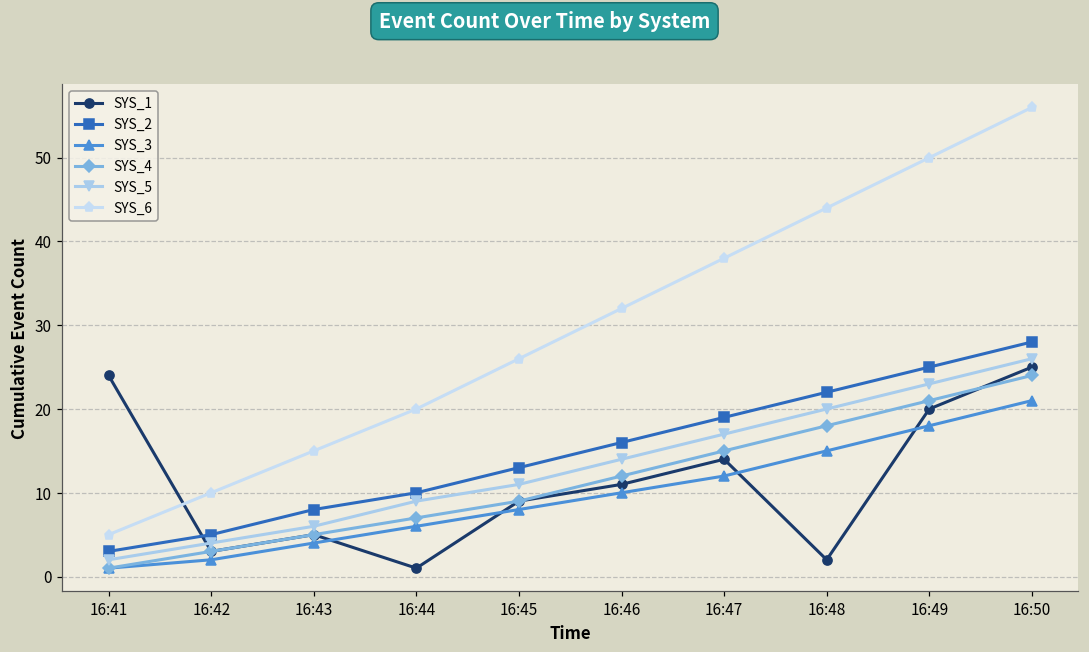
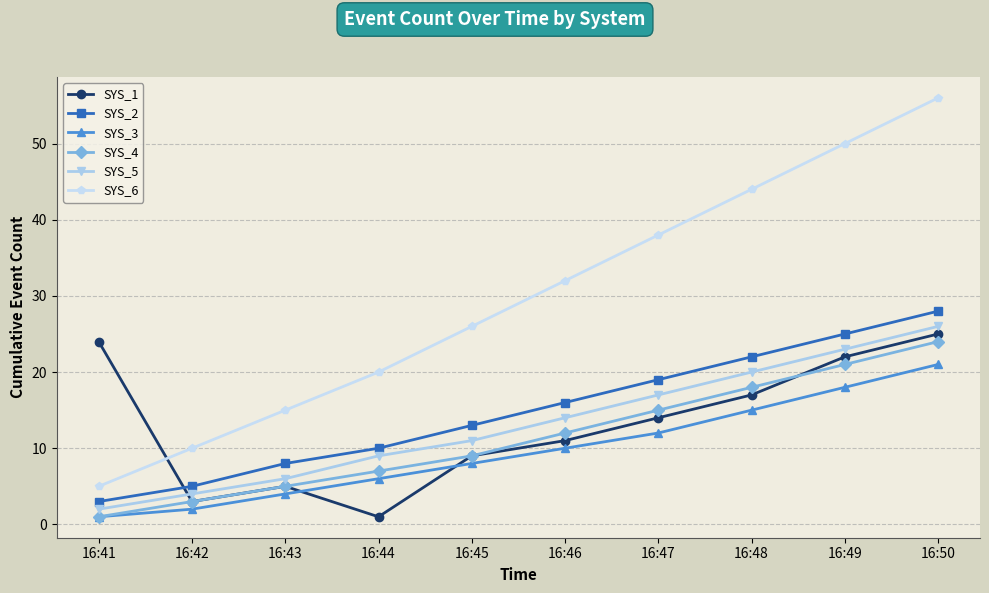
SYS_1, 16:48: 2 -> 17
SYS_1, 16:49: 20 -> 22
